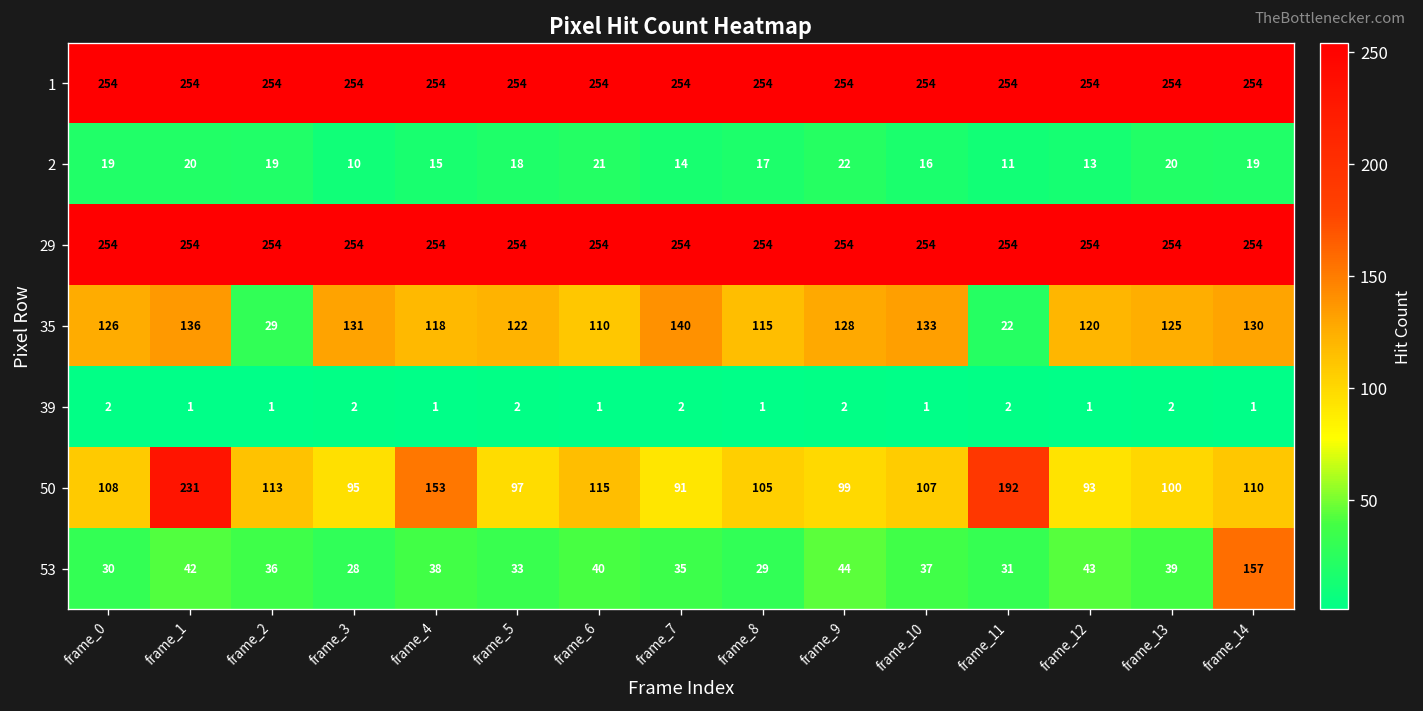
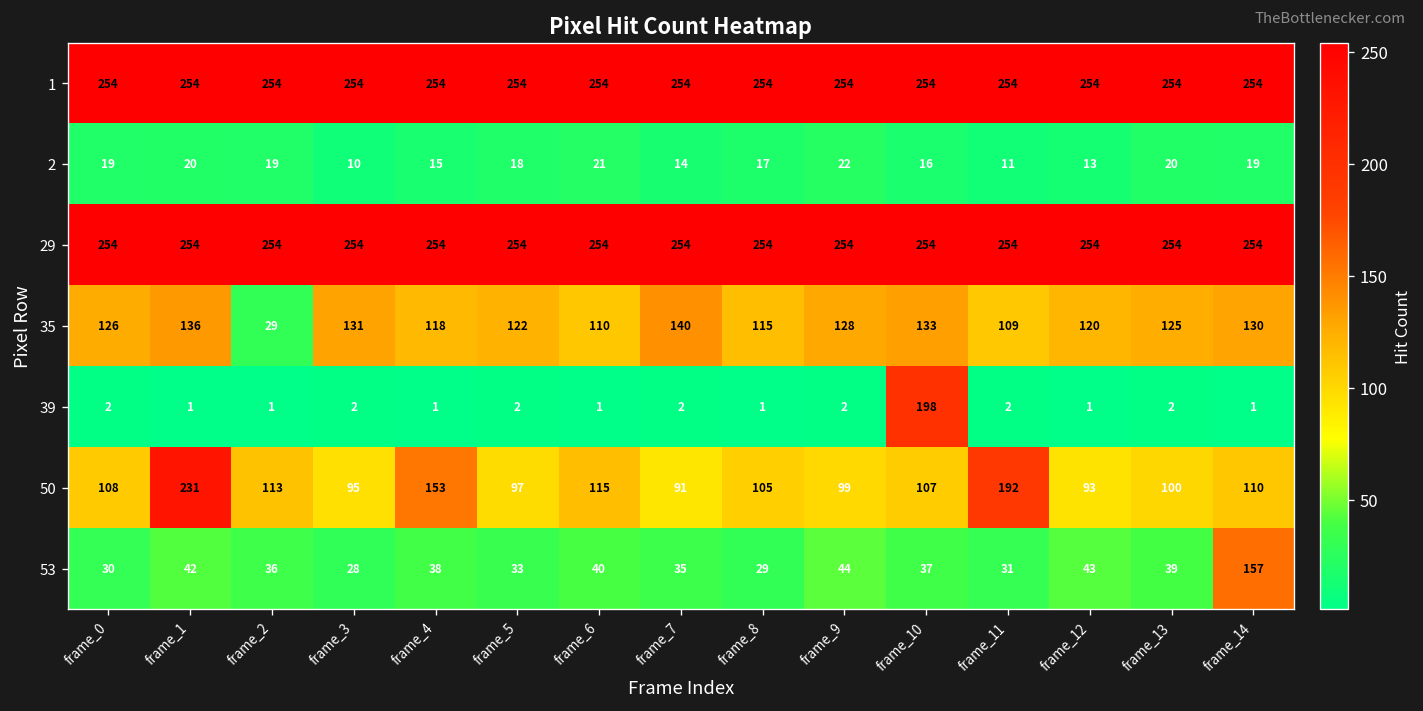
35, frame_11: 22 -> 109
39, frame_10: 1 -> 198
